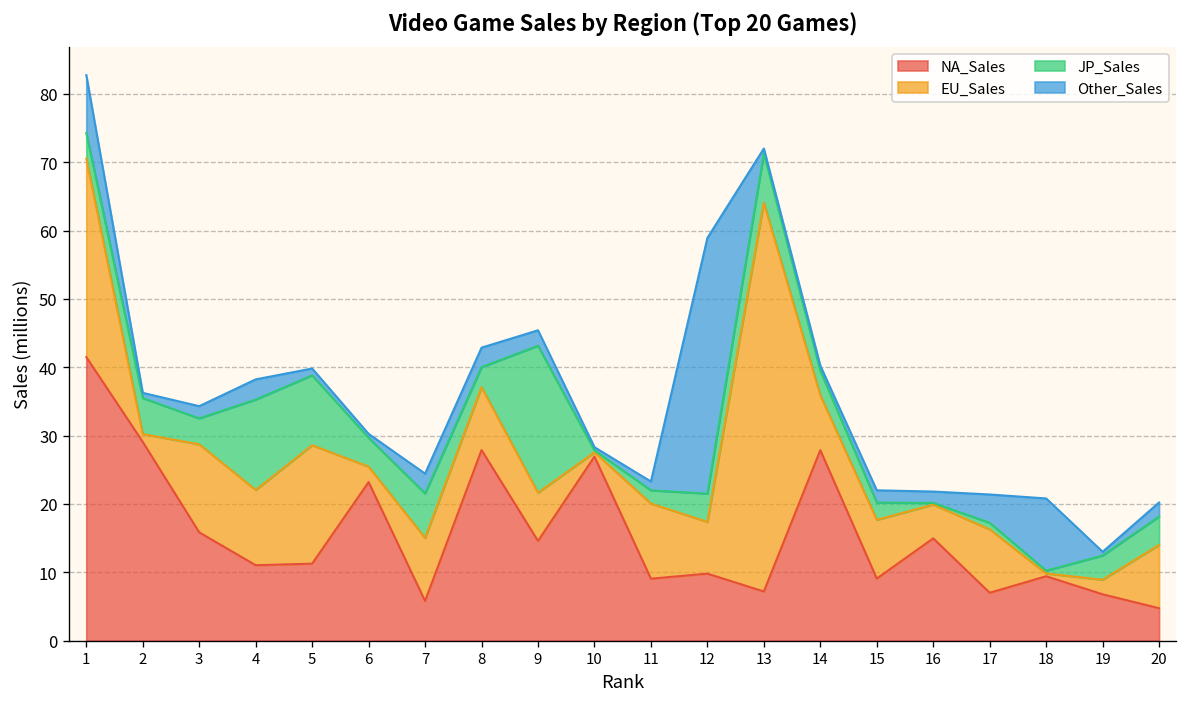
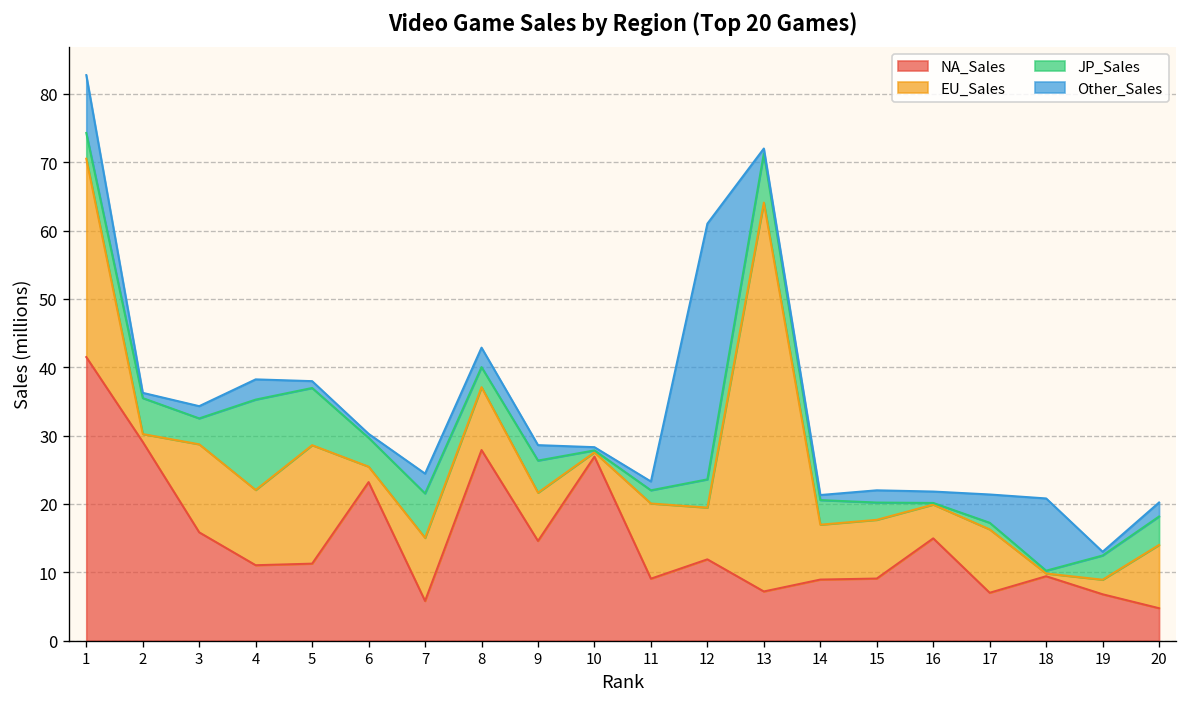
JP_Sales, 5: 10 -> 8
JP_Sales, 9: 22 -> 5
NA_Sales, 12: 10 -> 12
NA_Sales, 14: 28 -> 9
